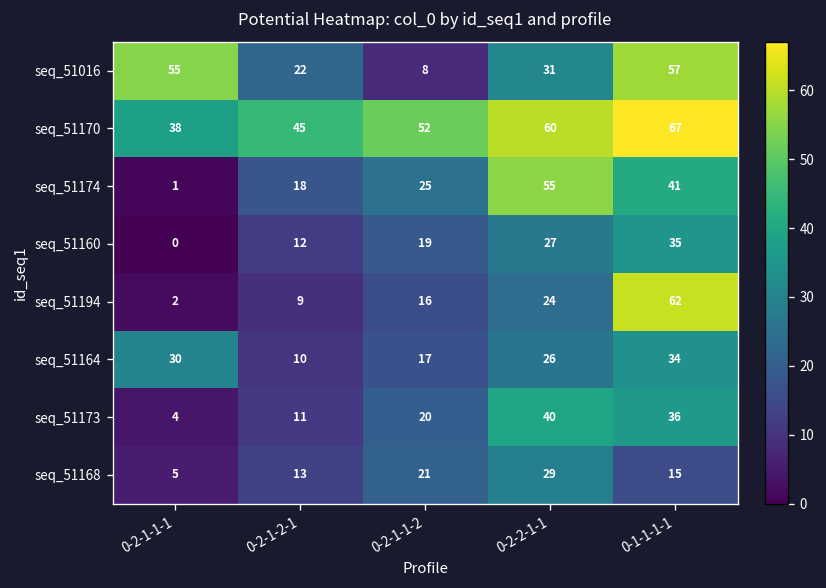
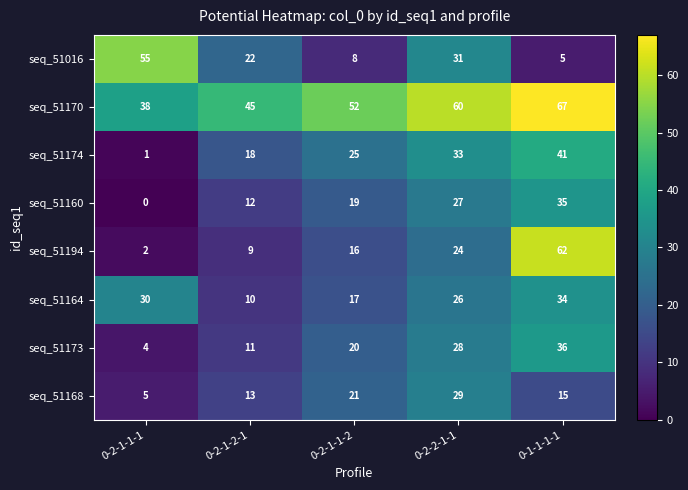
seq_51016, 0-1-1-1-1: 57 -> 5
seq_51174, 0-2-2-1-1: 55 -> 33
seq_51173, 0-2-2-1-1: 40 -> 28
